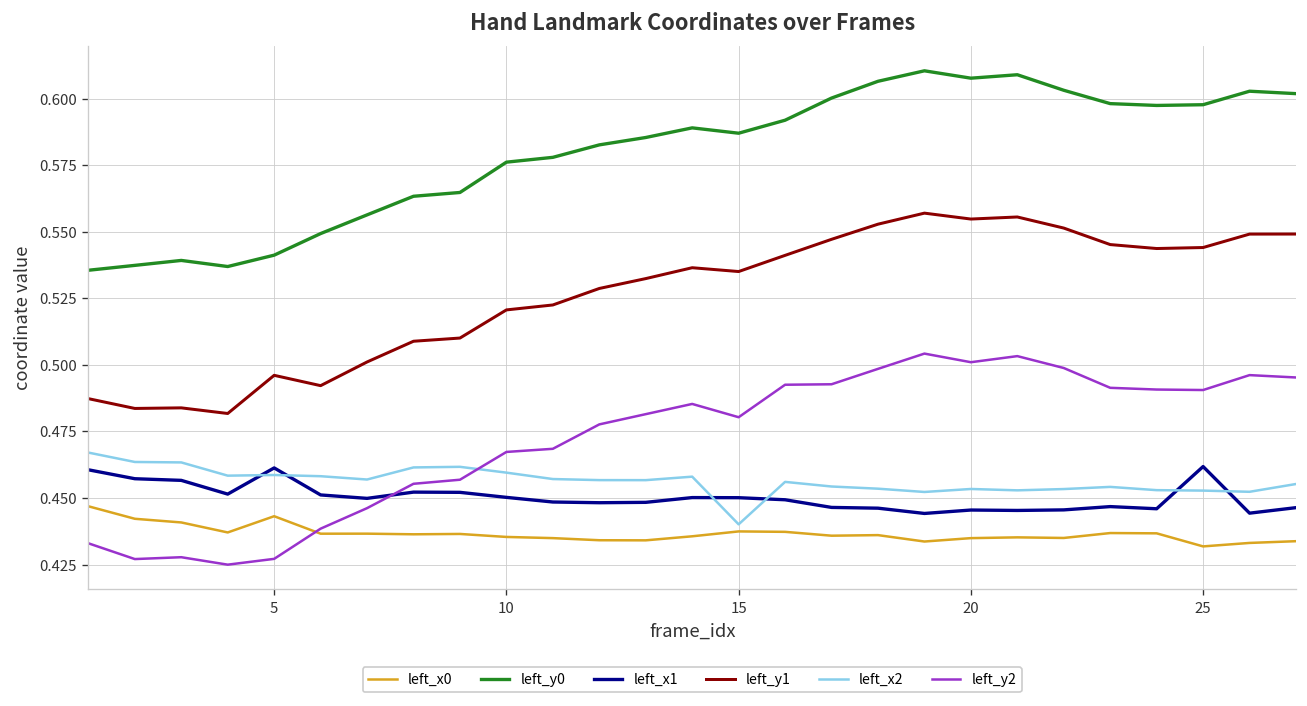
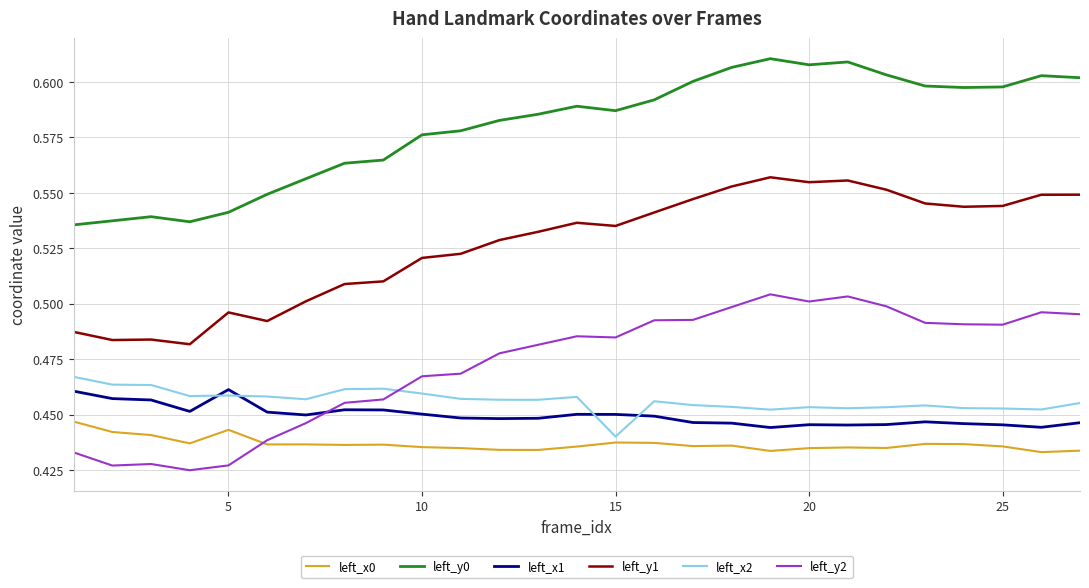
left_y2, 15: 0.480 -> 0.485
left_x0, 25: 0.432 -> 0.436
left_x1, 25: 0.462 -> 0.445
